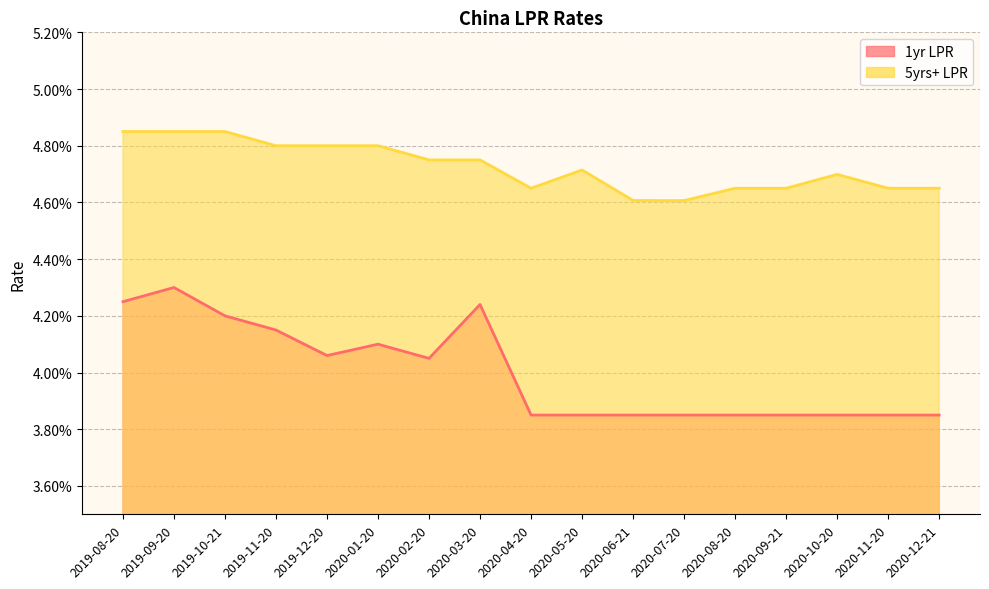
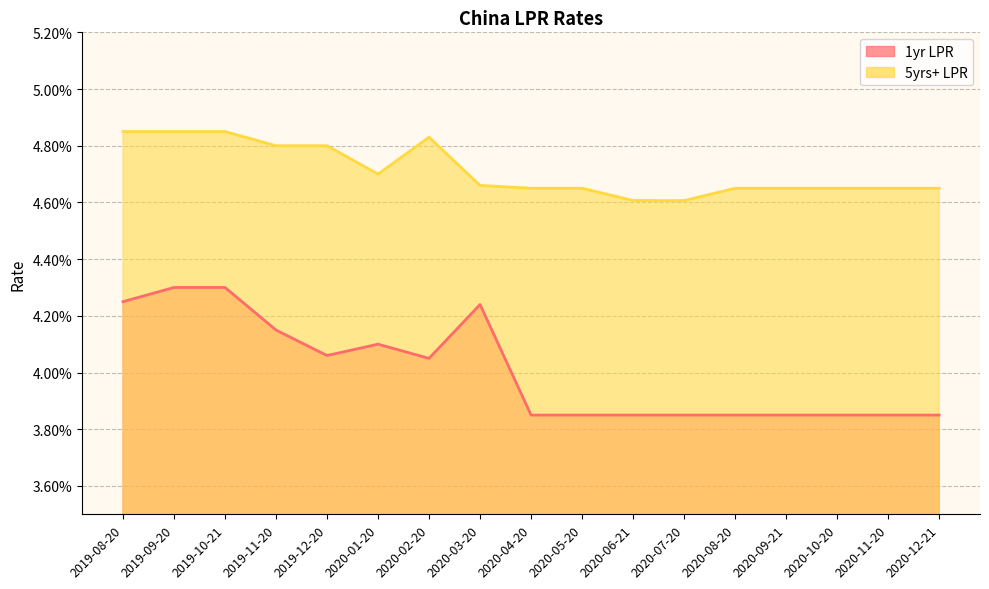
1yr LPR, 2019-10-21: 4.20% -> 4.30%
5yrs+ LPR, 2020-01-20: 4.80% -> 4.70%
5yrs+ LPR, 2020-02-20: 4.75% -> 4.83%
5yrs+ LPR, 2020-03-20: 4.75% -> 4.66%
5yrs+ LPR, 2020-05-20: 4.71% -> 4.65%
5yrs+ LPR, 2020-10-20: 4.70% -> 4.65%
